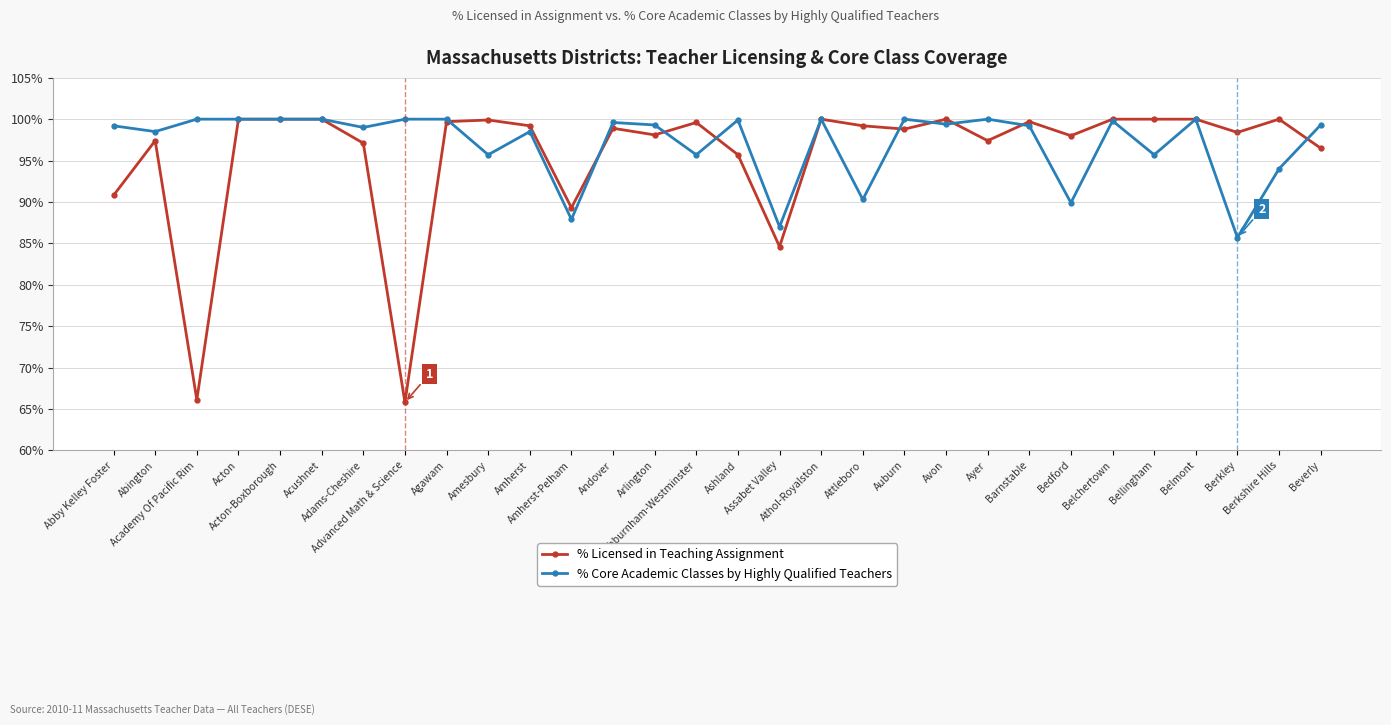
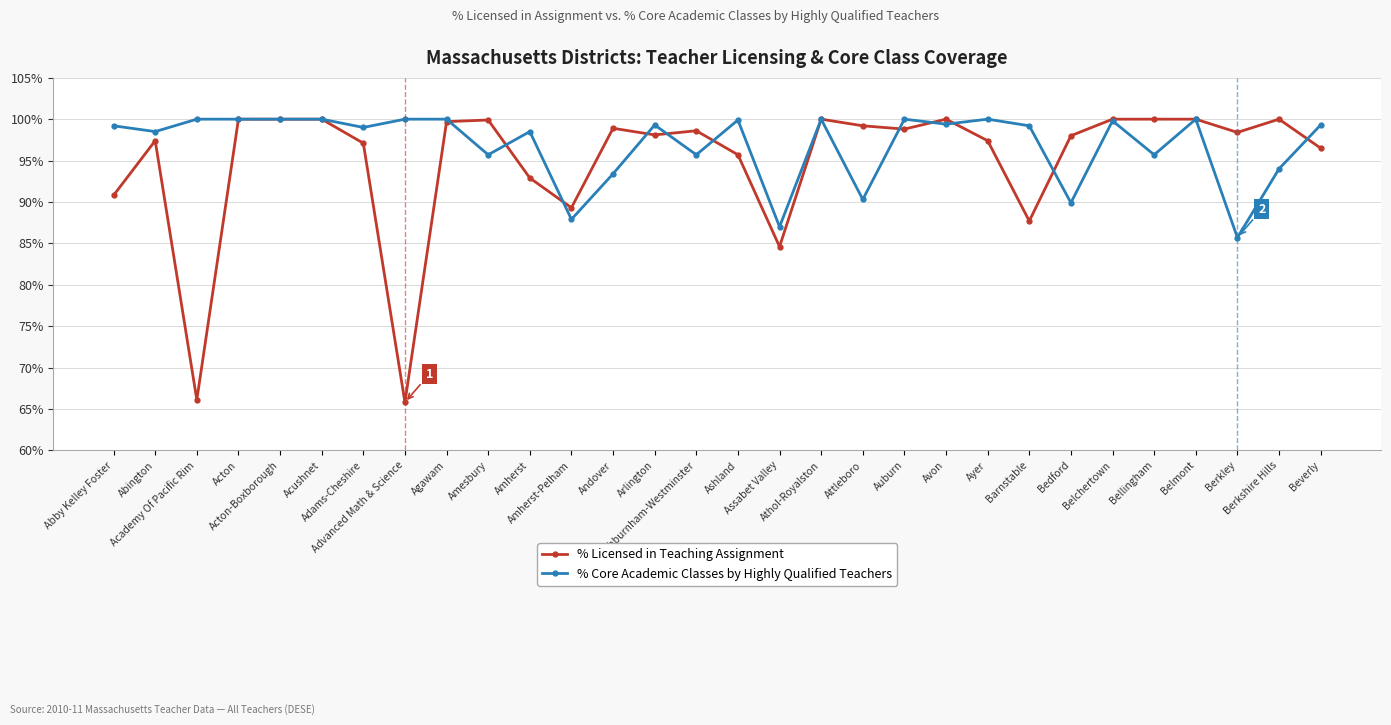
% Licensed in Teaching Assignment, Amherst: 99% -> 93%
% Core Academic Classes by Highly Qualified Teachers, Andover: 100% -> 93%
% Licensed in Teaching Assignment, Ashburnham-Westminster: 100% -> 99%
% Licensed in Teaching Assignment, Barnstable: 100% -> 88%
